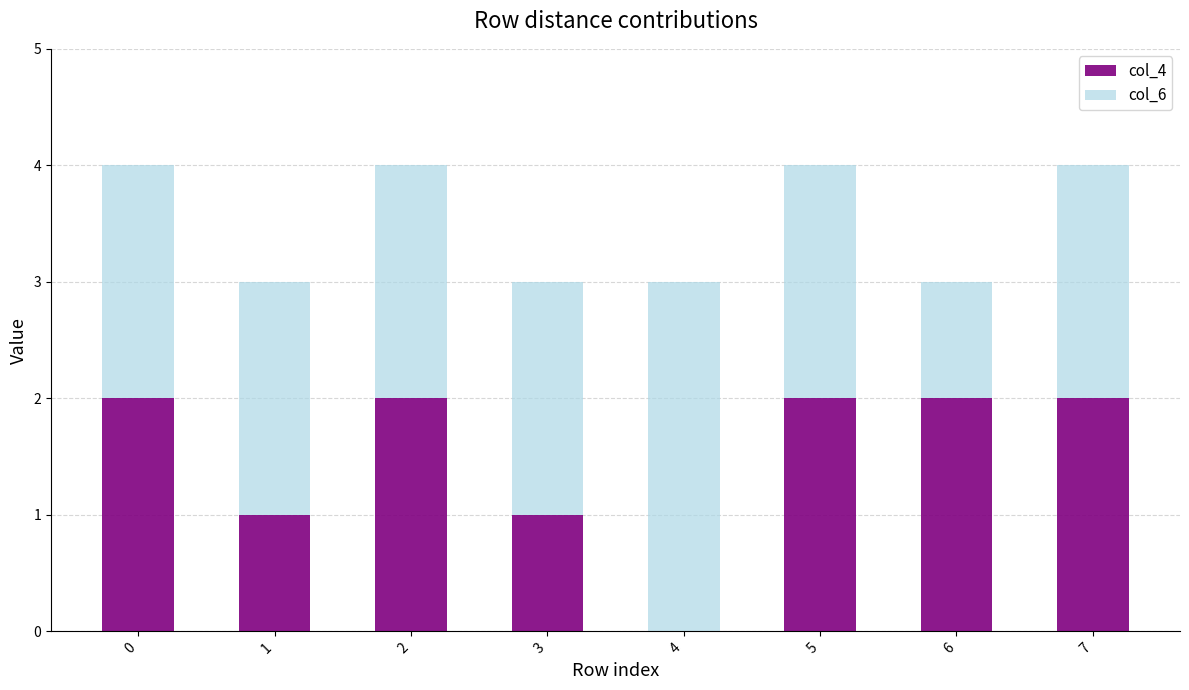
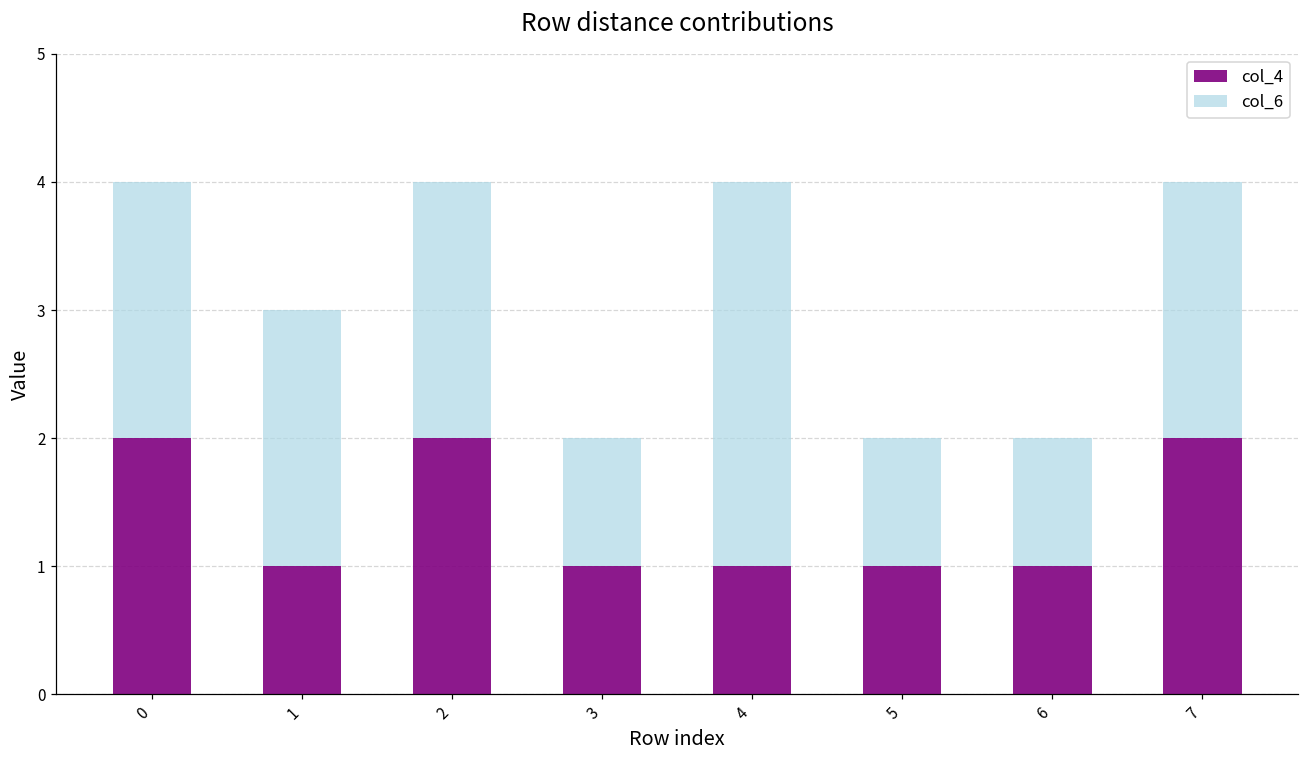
col_6, 3: 2 -> 1
col_4, 4: 0 -> 1
col_4, 5: 2 -> 1
col_6, 5: 2 -> 1
col_4, 6: 2 -> 1
